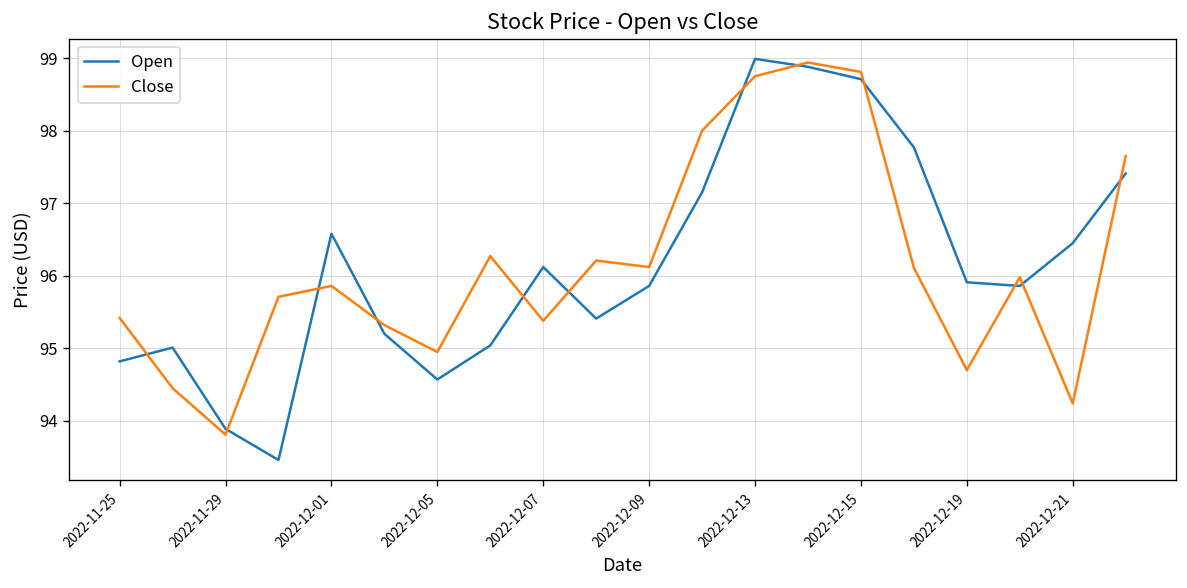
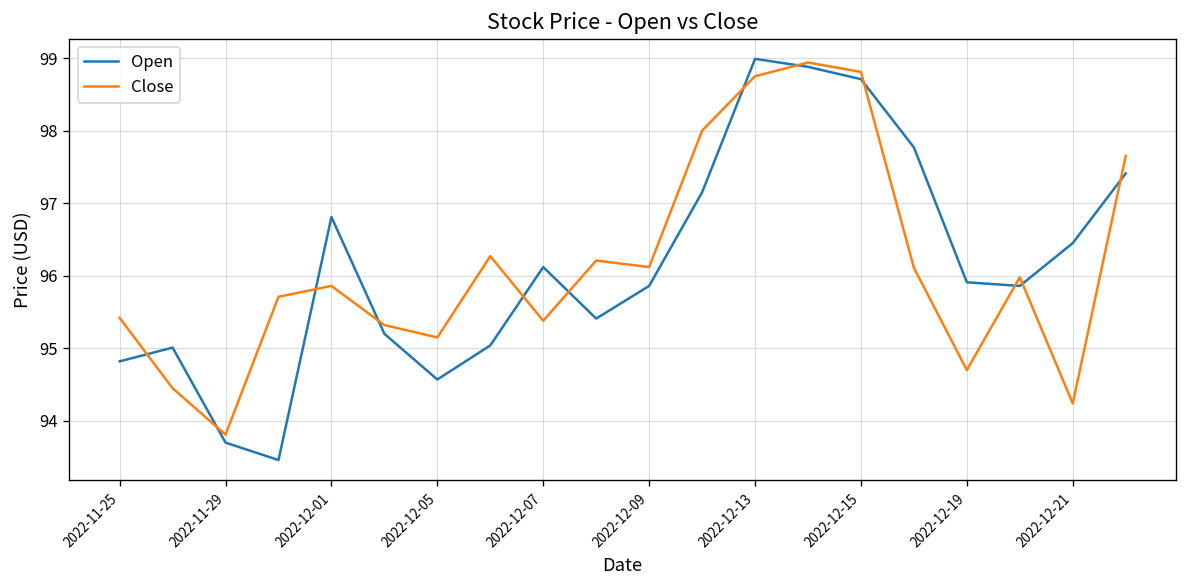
Open, 2022-11-29: 93.9 -> 93.7
Open, 2022-12-01: 96.6 -> 96.8
Close, 2022-12-05: 95.0 -> 95.2
